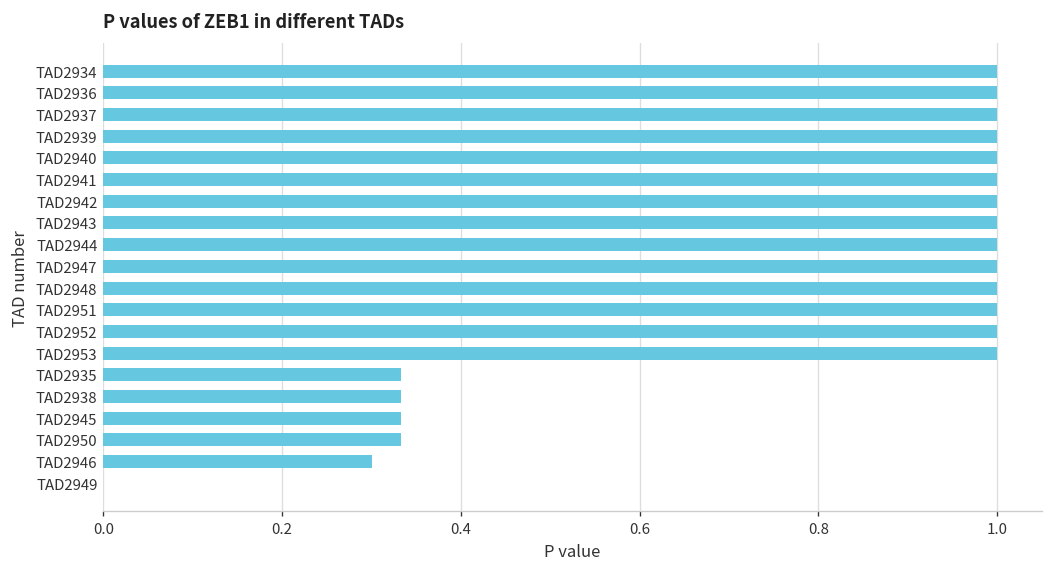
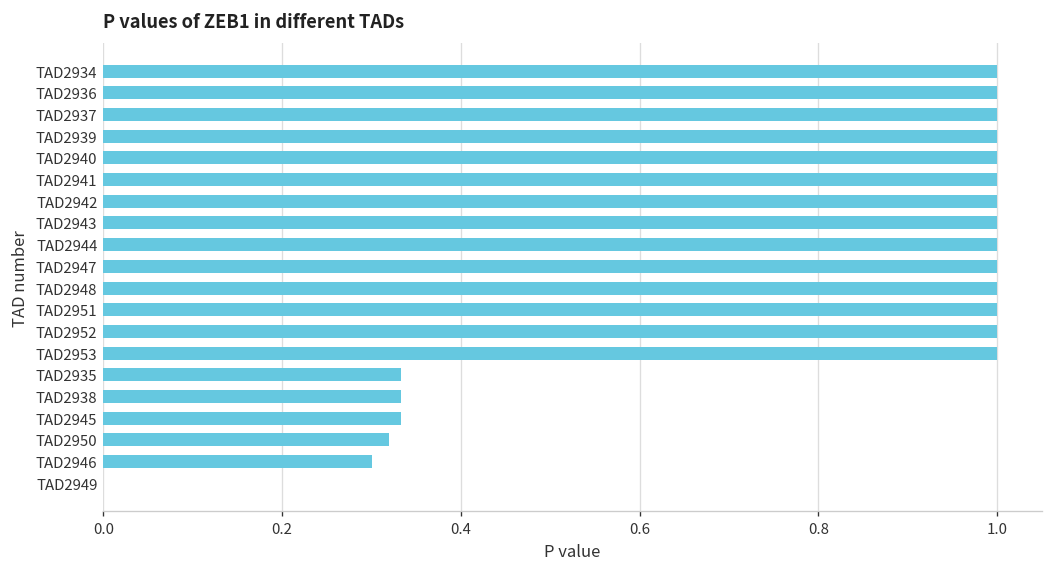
TAD2950: 0.33 -> 0.32
